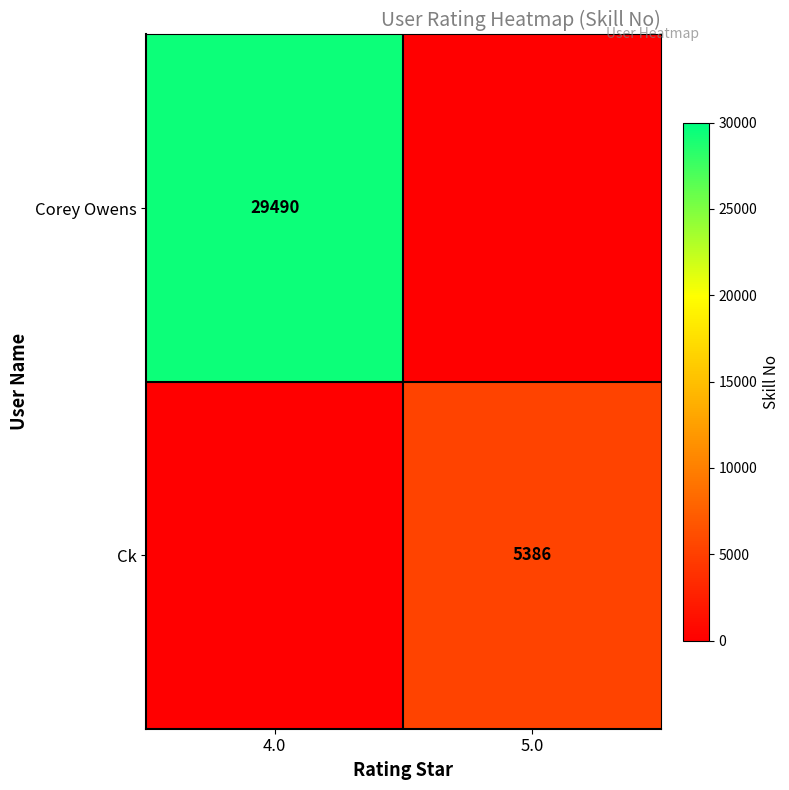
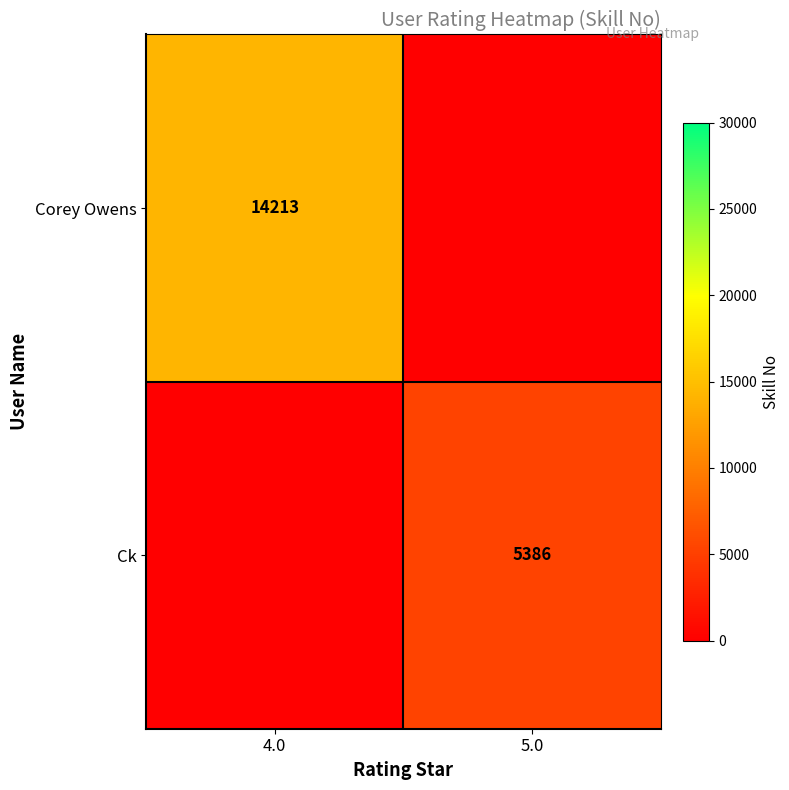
Corey Owens, 4.0: 29490 -> 14213
